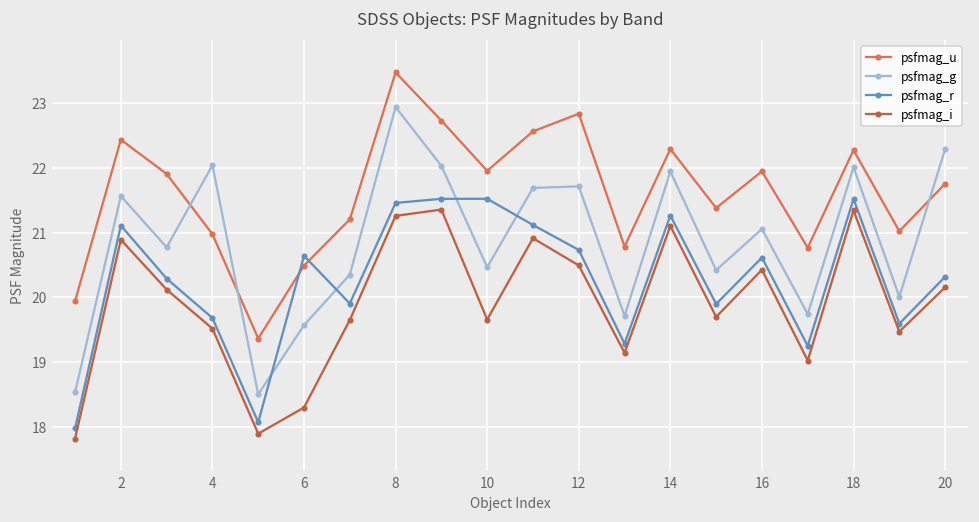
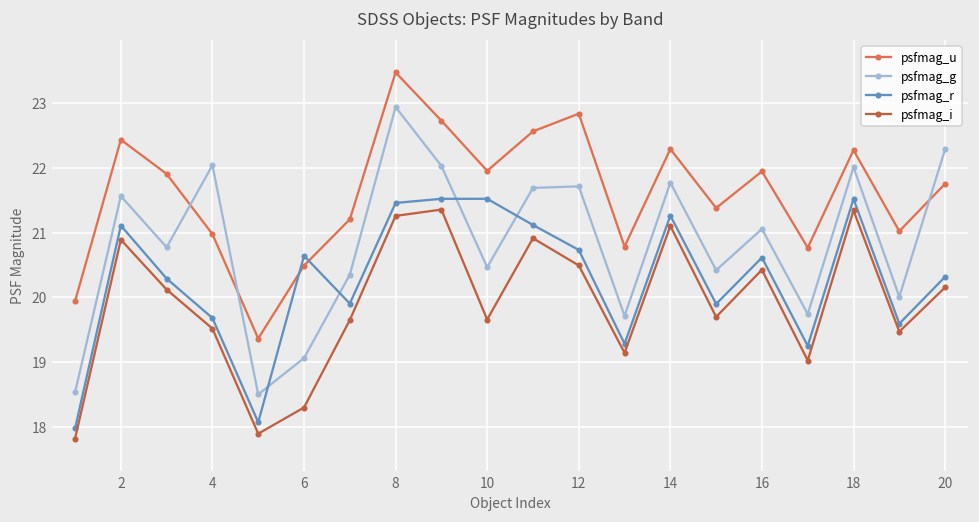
psfmag_g, 6: 19.6 -> 19.1
psfmag_g, 14: 21.9 -> 21.8
